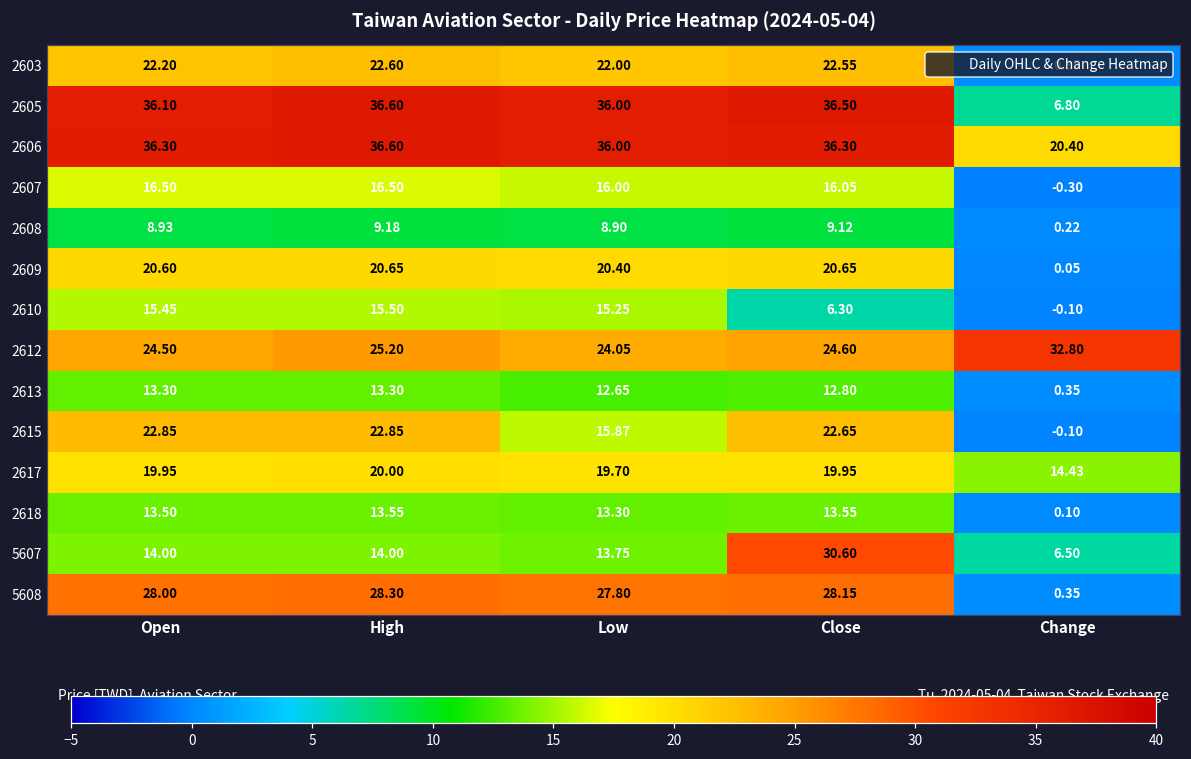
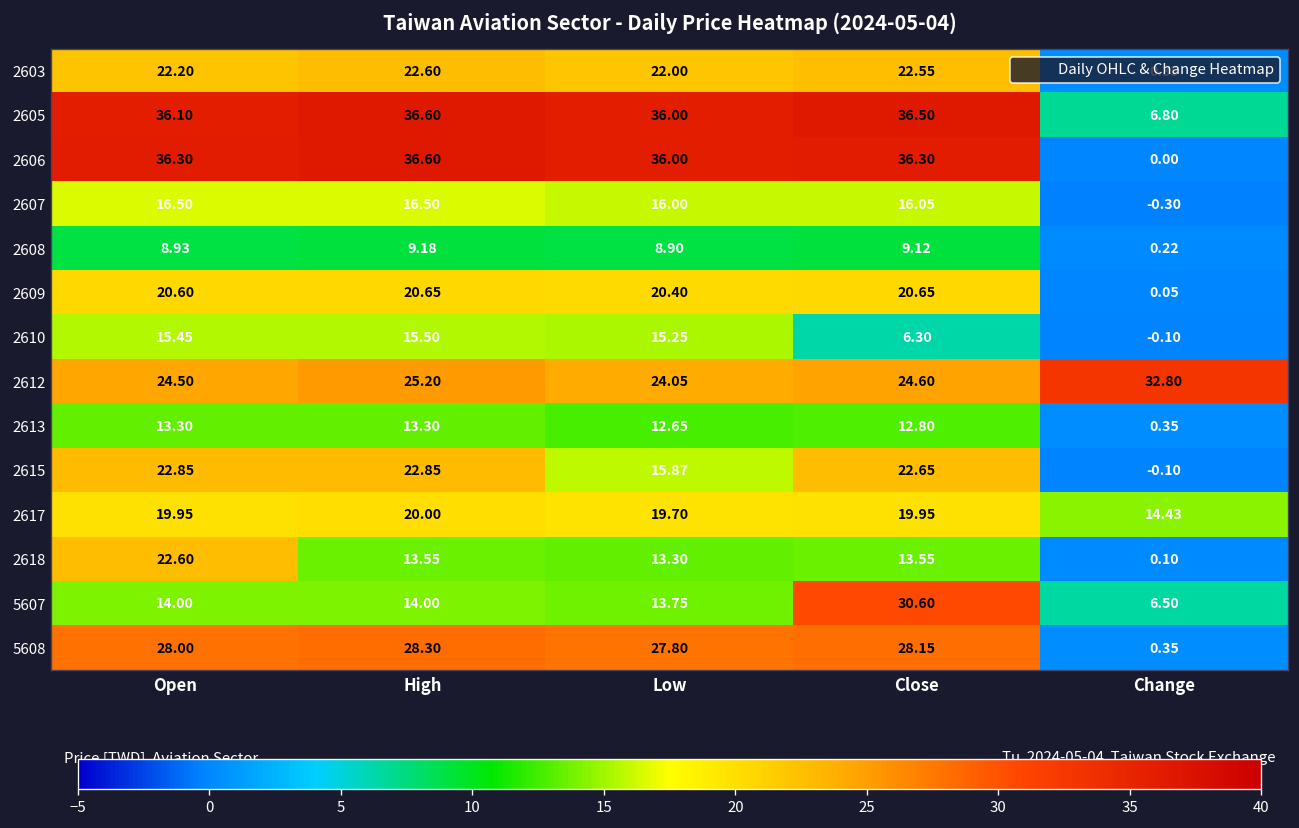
2606, Change: 20.40 -> 0.00
2618, Open: 13.50 -> 22.60
